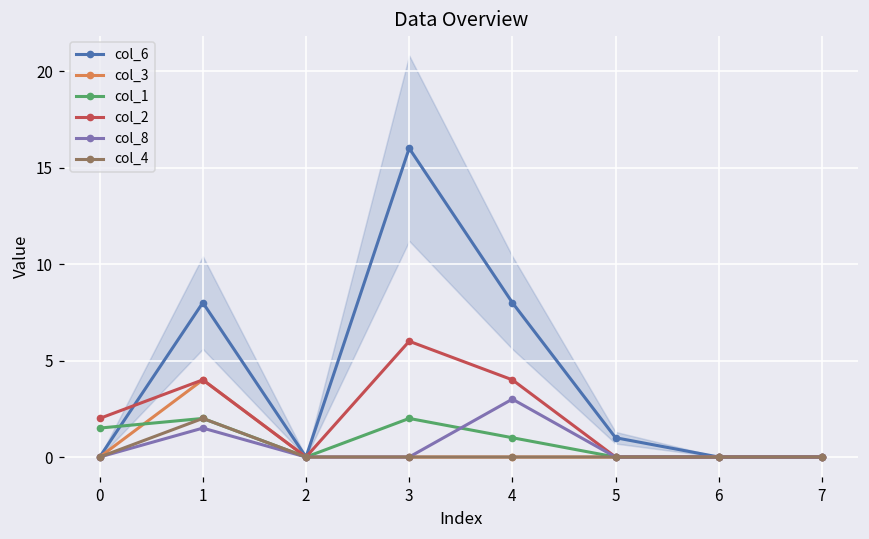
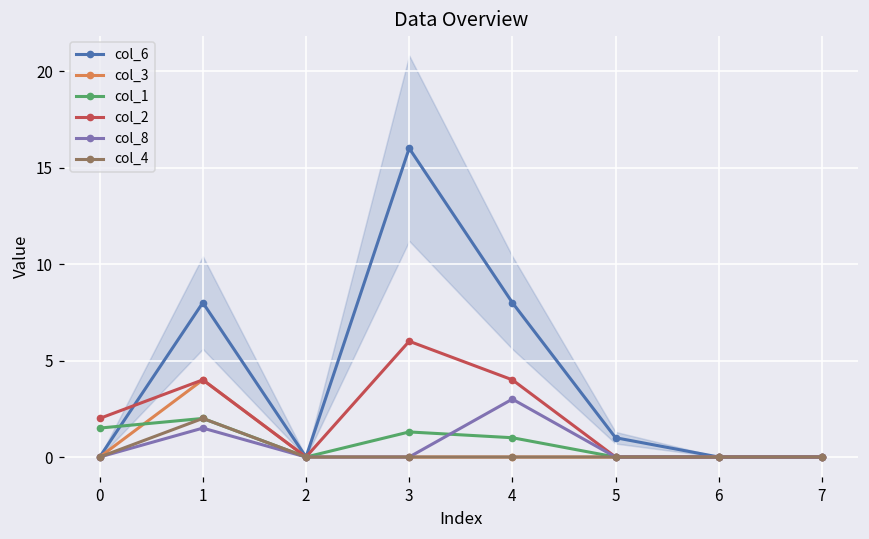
col_1, 3: 2.0 -> 1.3
